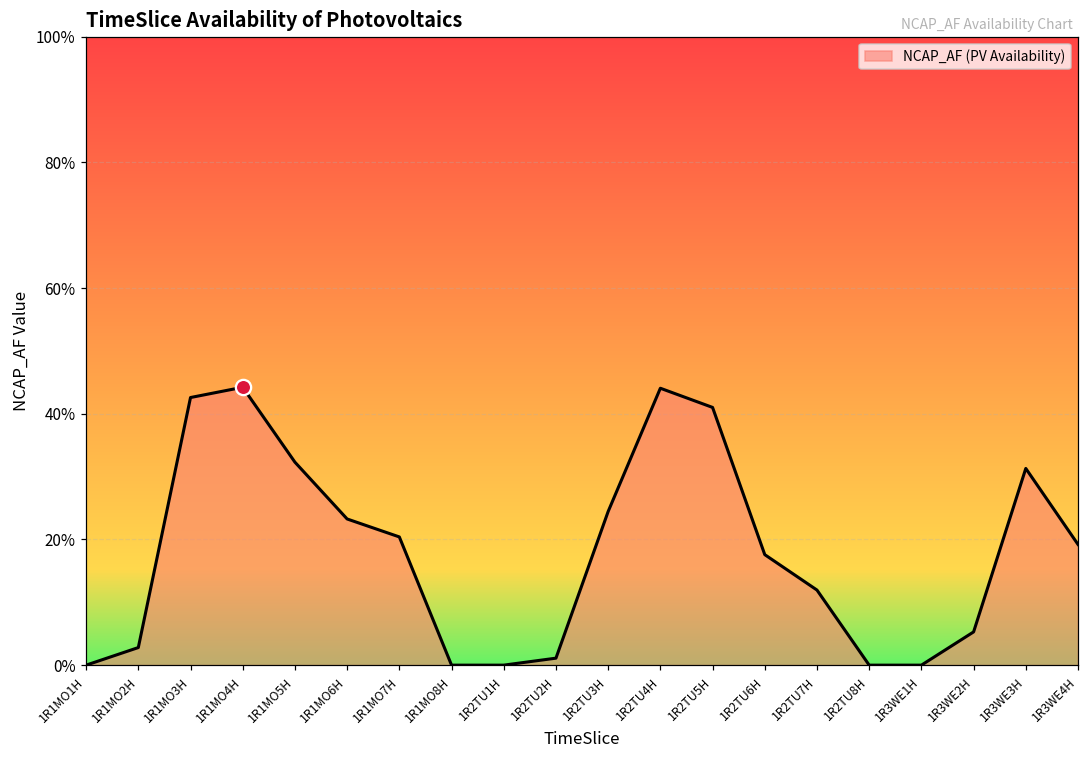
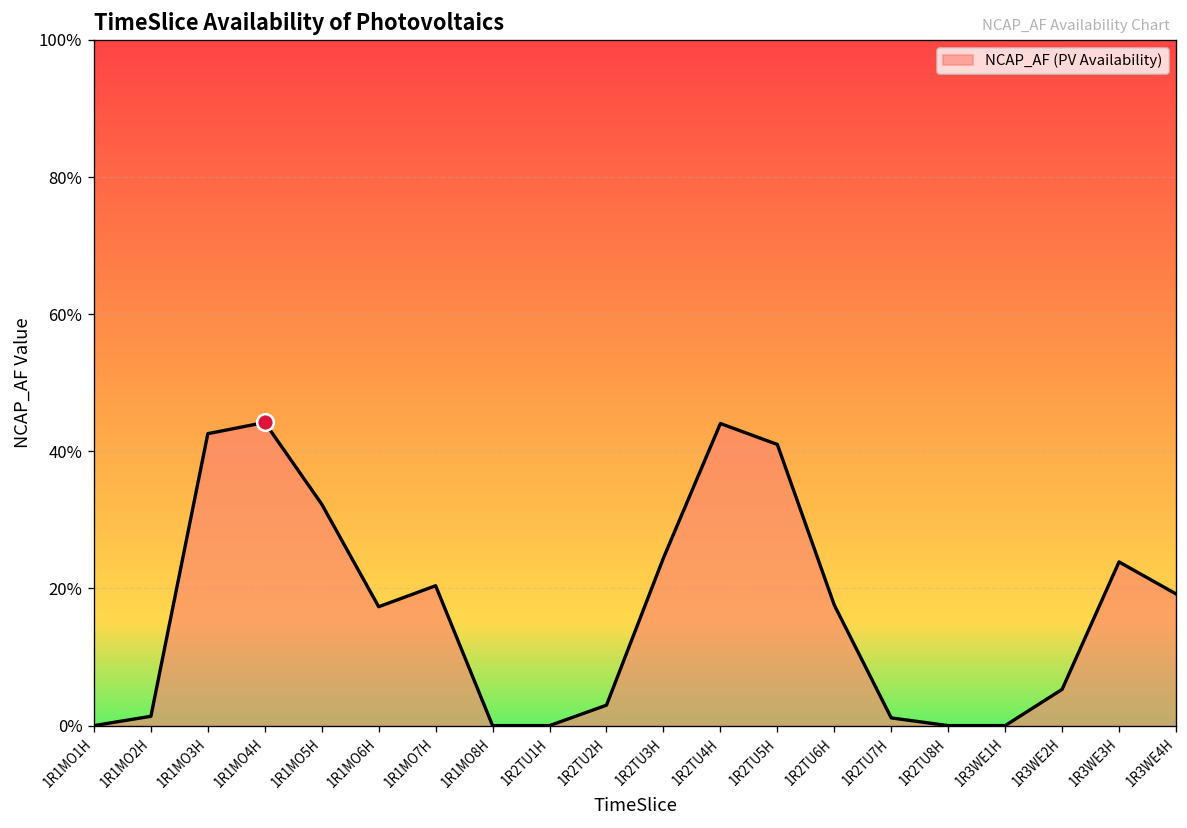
NCAP_AF (PV Availability), 1R1MO2H: 3% -> 1%
NCAP_AF (PV Availability), 1R1MO6H: 23% -> 17%
NCAP_AF (PV Availability), 1R2TU2H: 1% -> 3%
NCAP_AF (PV Availability), 1R2TU7H: 12% -> 1%
NCAP_AF (PV Availability), 1R3WE3H: 31% -> 24%
